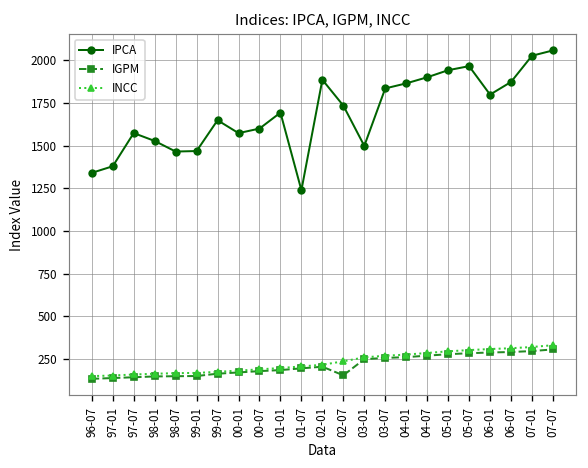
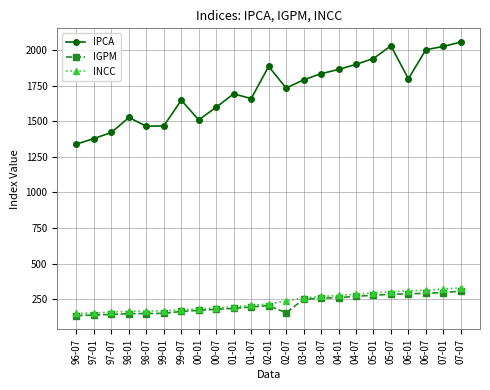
IPCA, 97-07: 1570 -> 1420
IPCA, 00-01: 1570 -> 1510
IPCA, 01-07: 1240 -> 1660
IPCA, 03-01: 1500 -> 1790
IPCA, 05-07: 1970 -> 2030
IPCA, 06-07: 1870 -> 2000
